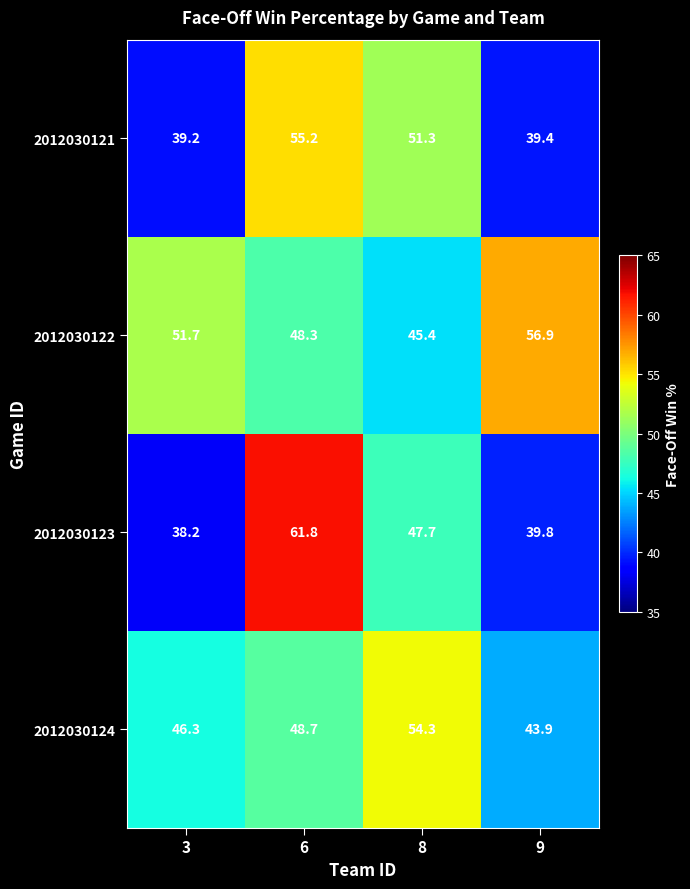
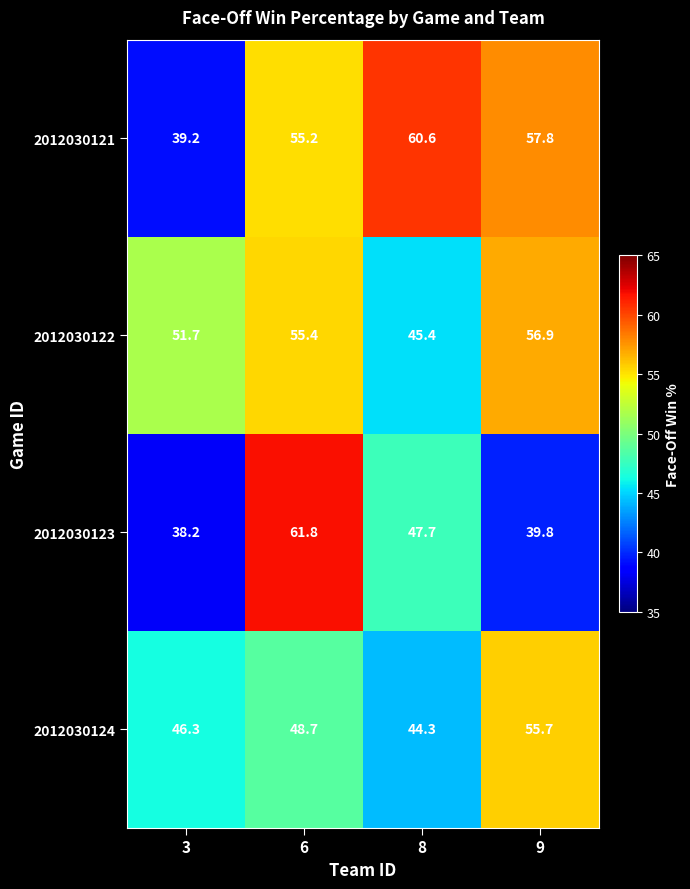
2012030121, 8: 51.3 -> 60.6
2012030121, 9: 39.4 -> 57.8
2012030122, 6: 48.3 -> 55.4
2012030124, 8: 54.3 -> 44.3
2012030124, 9: 43.9 -> 55.7
